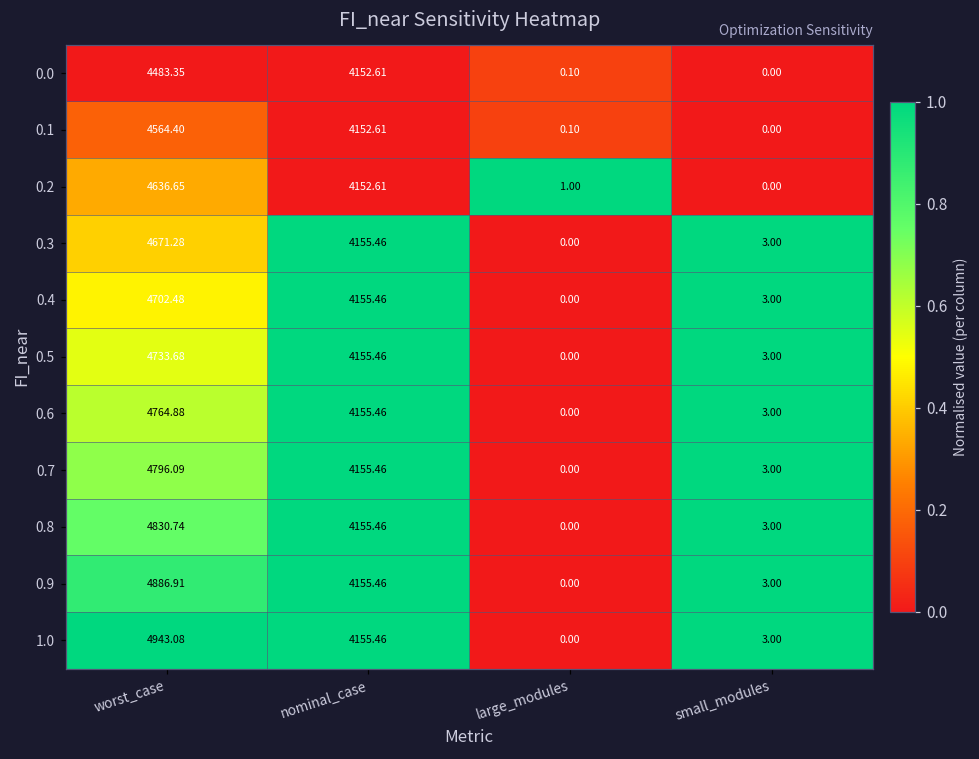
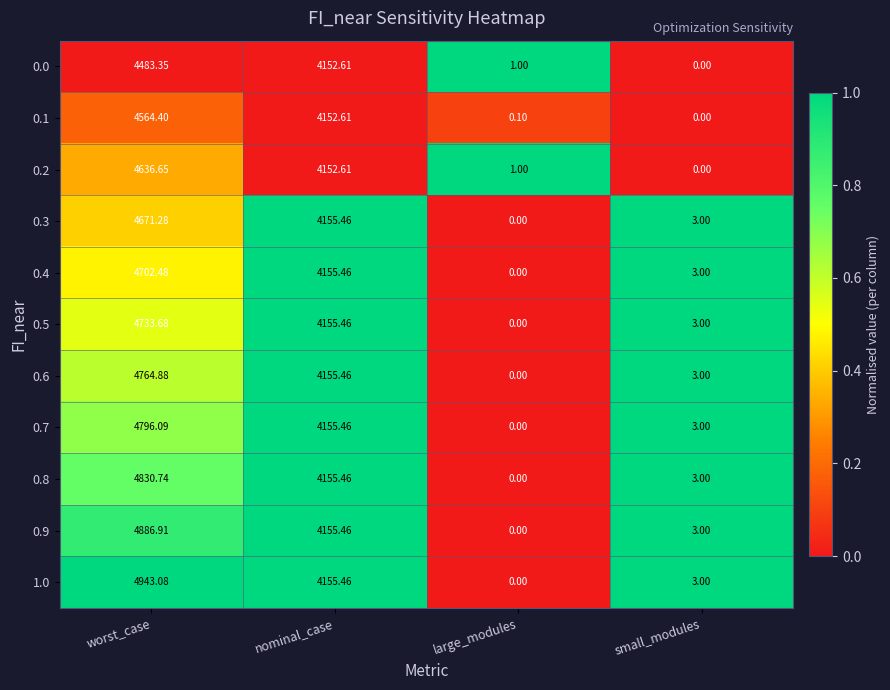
0.0, large_modules: 0.10 -> 1.00
